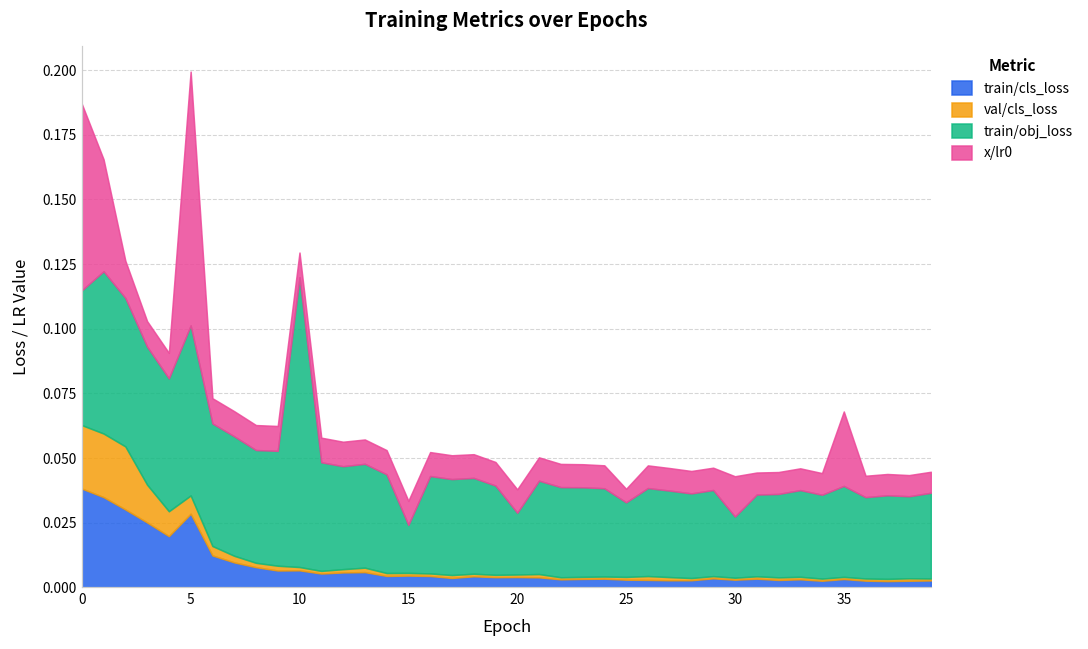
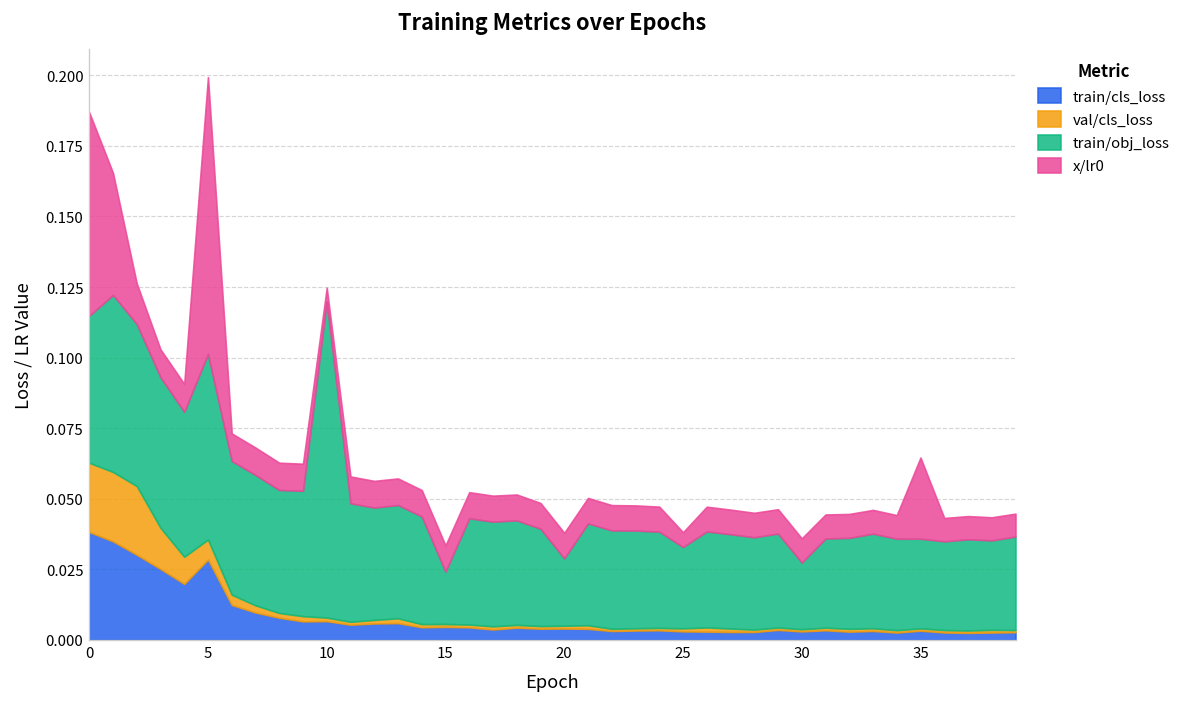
x/lr0, 10: 0.010 -> 0.005
x/lr0, 30: 0.016 -> 0.009
train/obj_loss, 35: 0.035 -> 0.032
